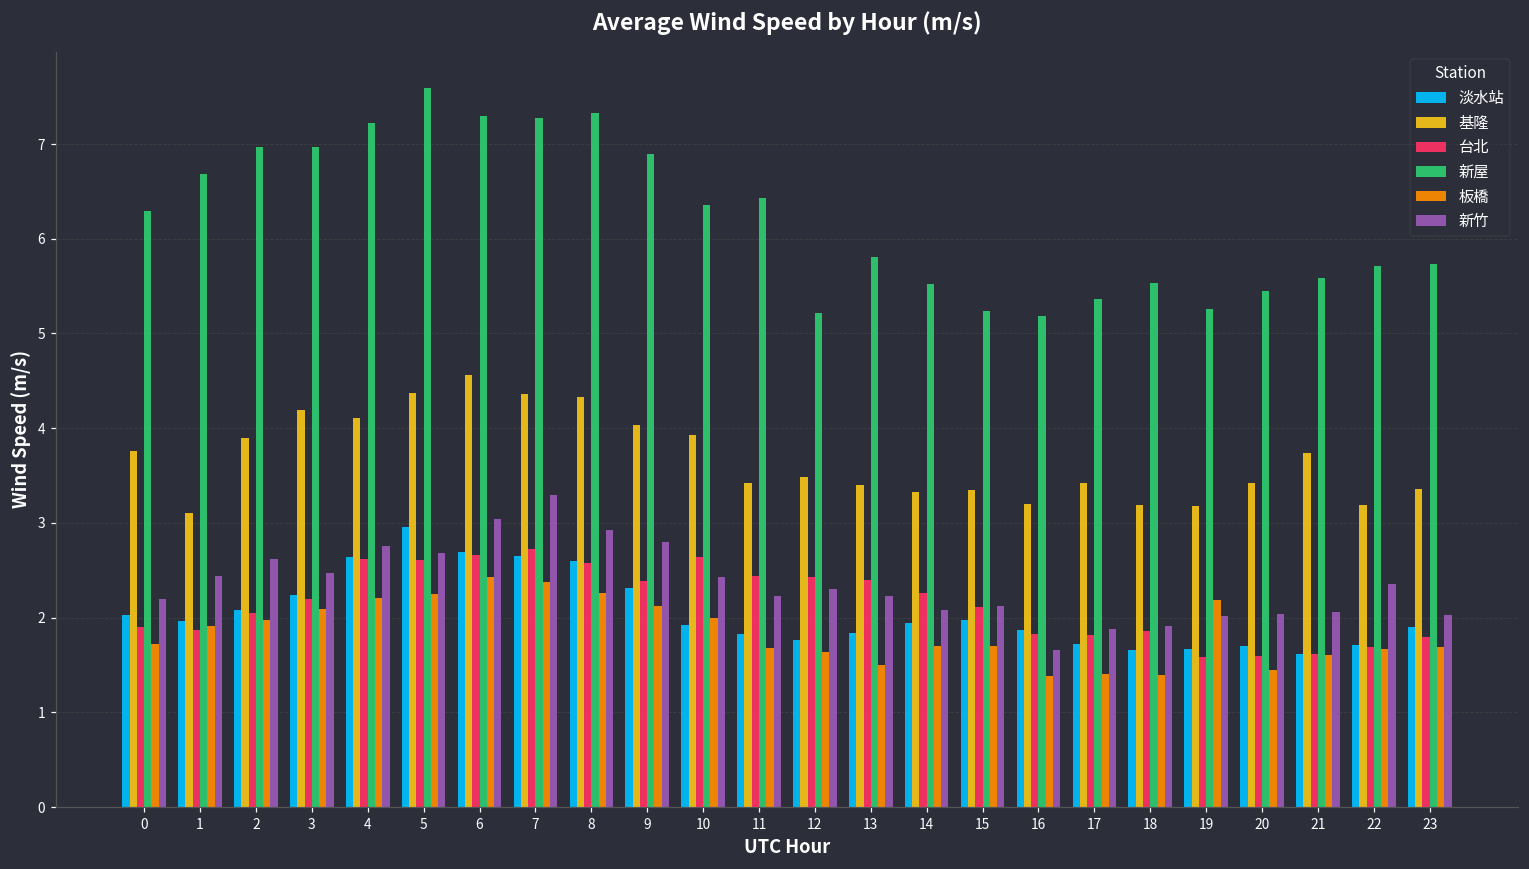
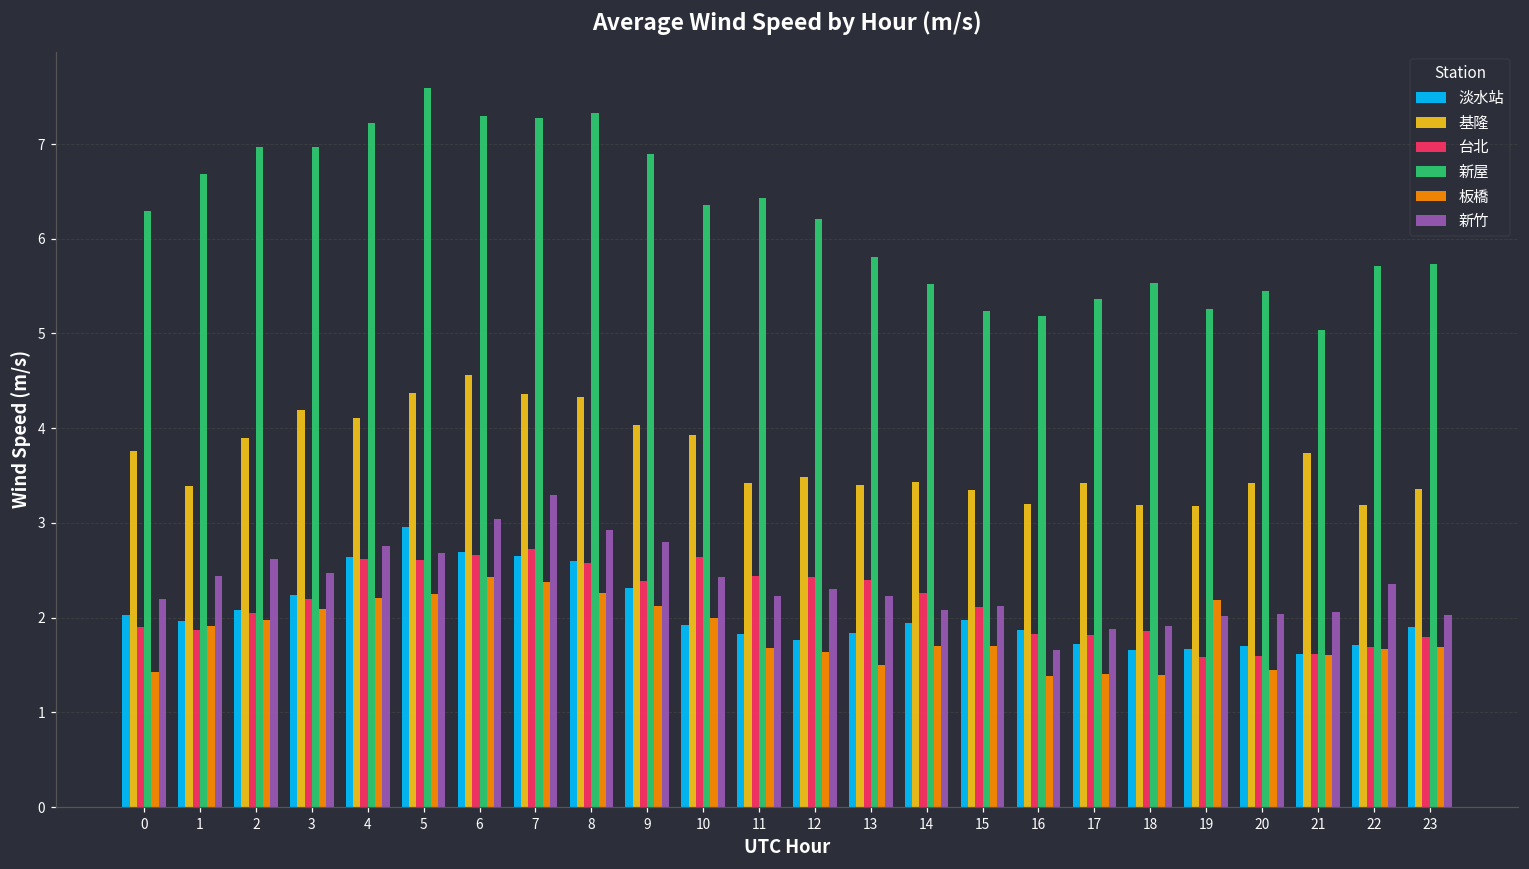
板橋, 0: 1.7 -> 1.4
基隆, 1: 3.1 -> 3.4
新屋, 12: 5.2 -> 6.2
基隆, 14: 3.3 -> 3.4
新屋, 21: 5.6 -> 5.0
